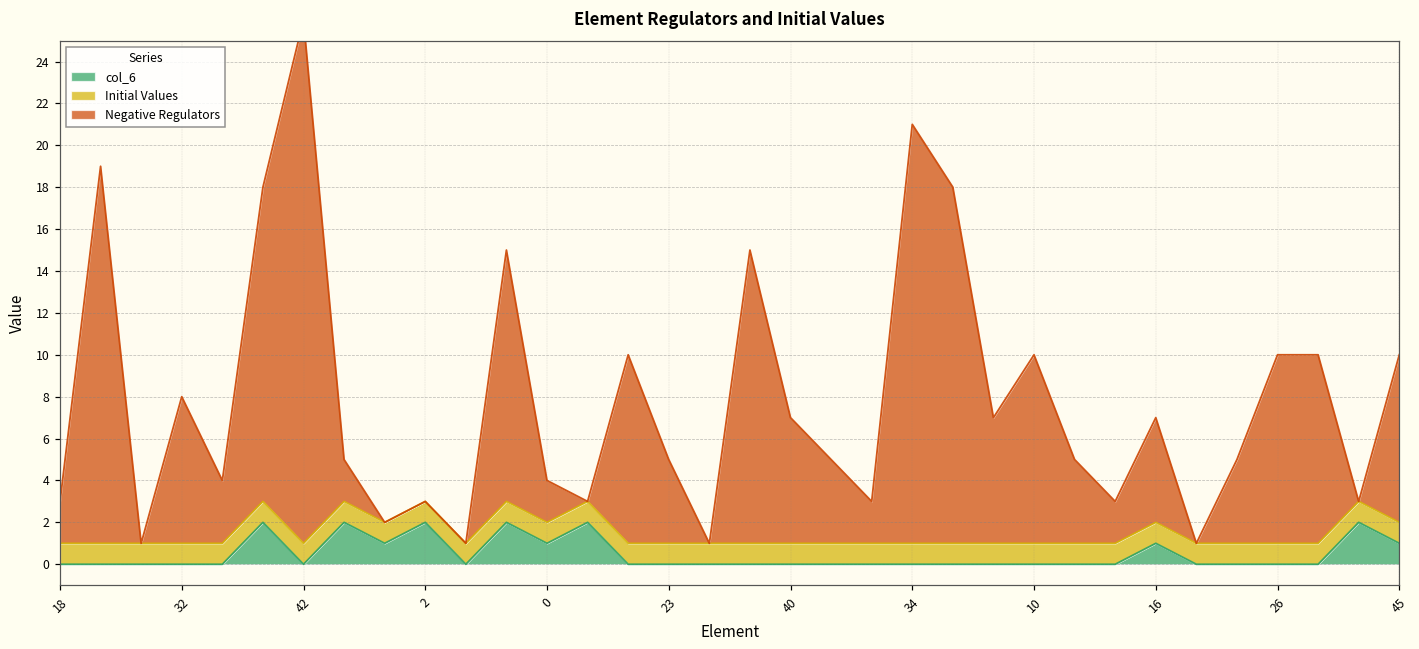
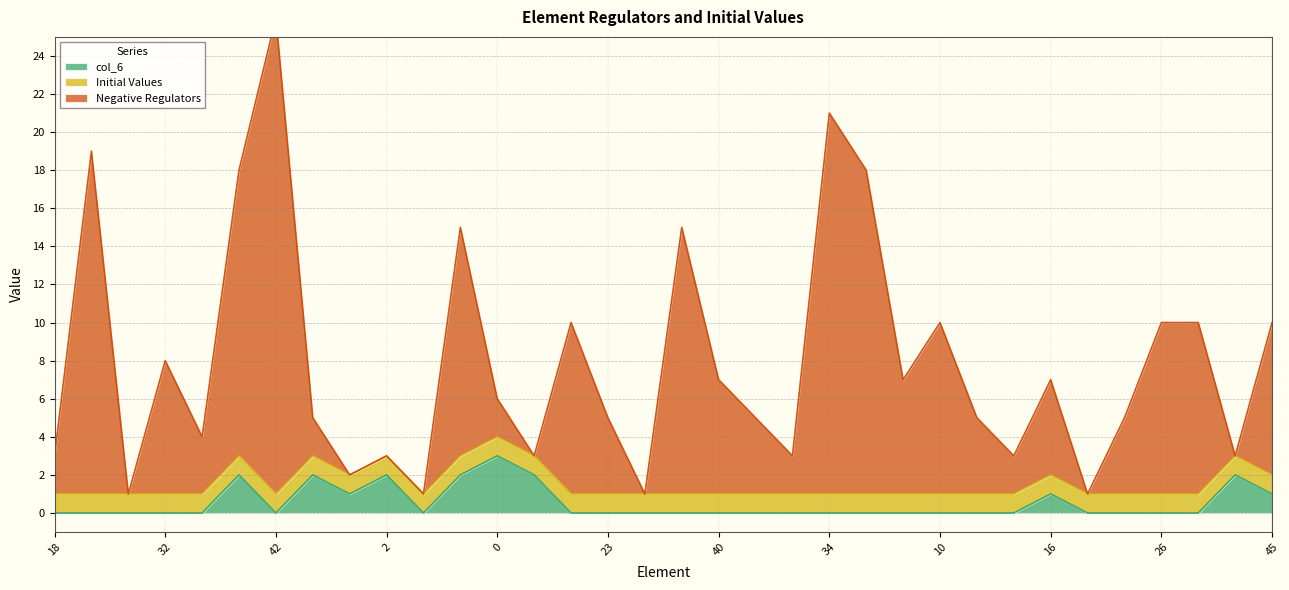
col_6, 0: 1 -> 3
